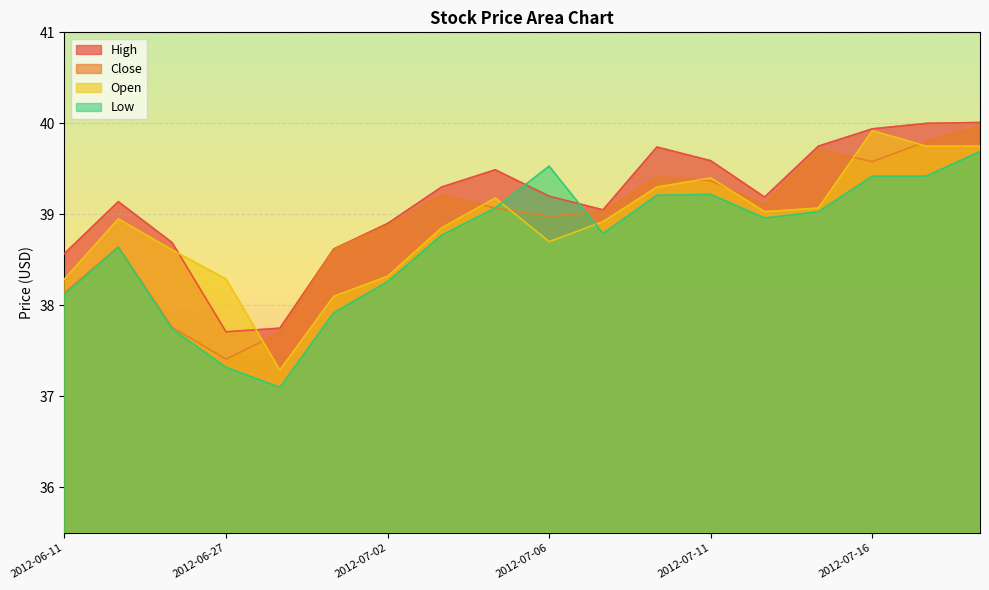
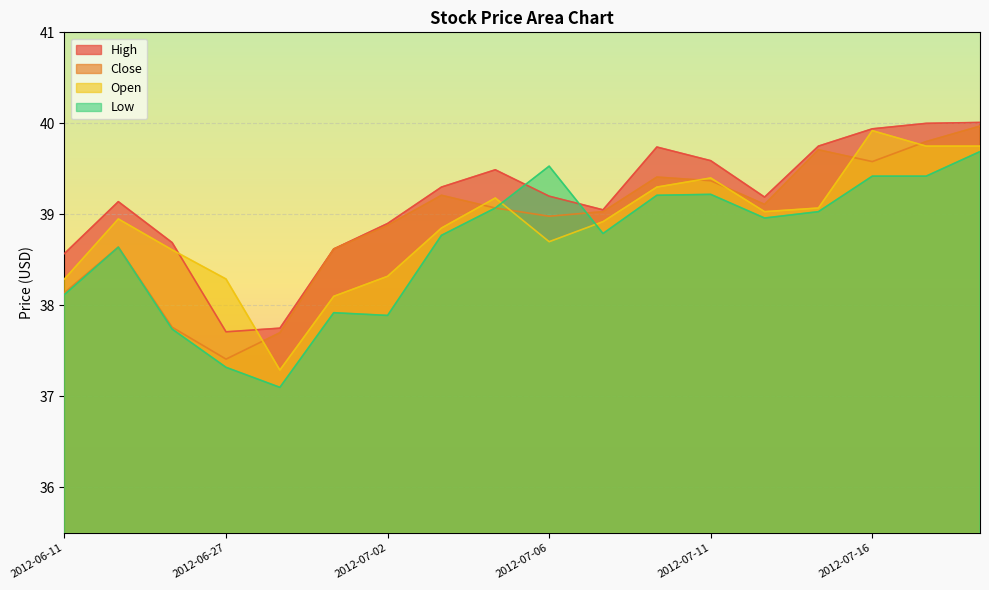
Low, 2012-07-02: 38.3 -> 37.9
